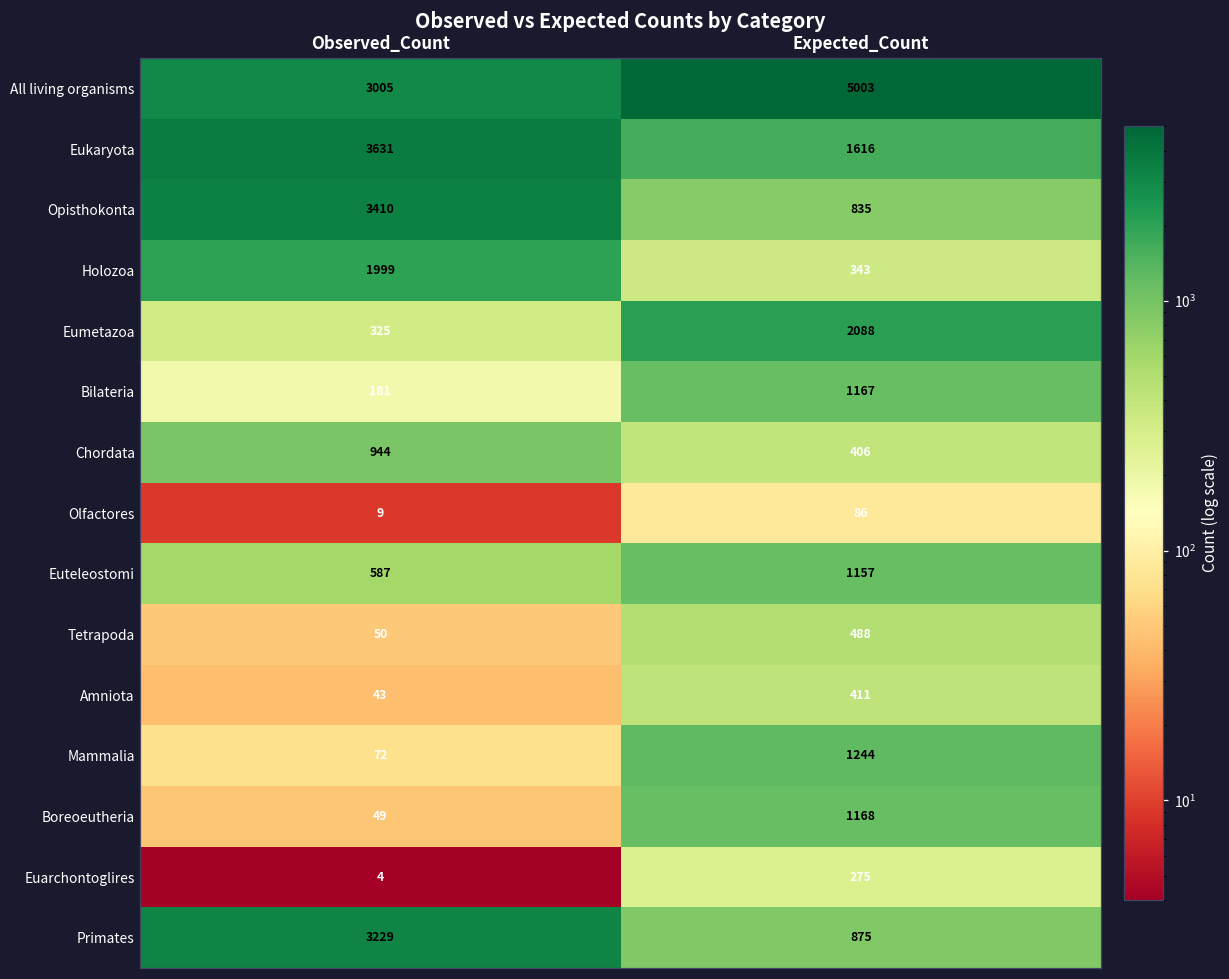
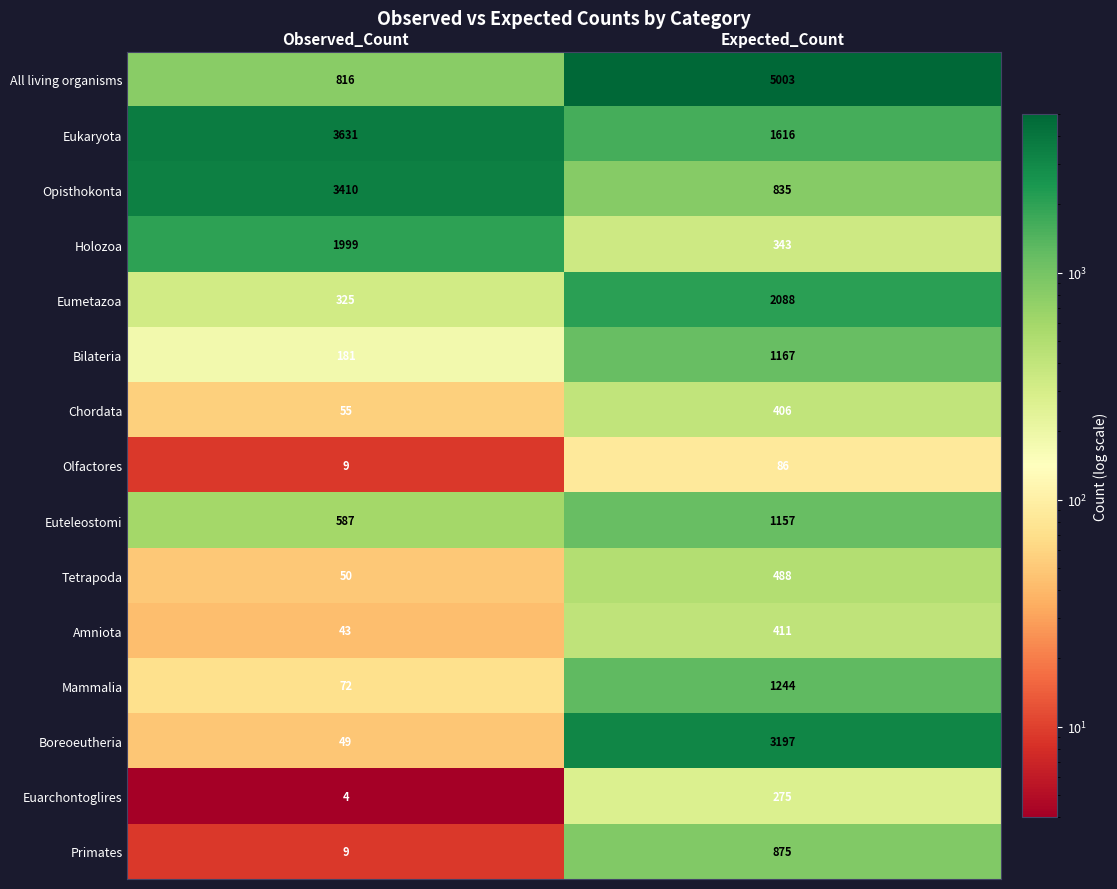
All living organisms, Observed_Count: 3005 -> 816
Chordata, Observed_Count: 944 -> 55
Boreoeutheria, Expected_Count: 1168 -> 3197
Primates, Observed_Count: 3229 -> 9
